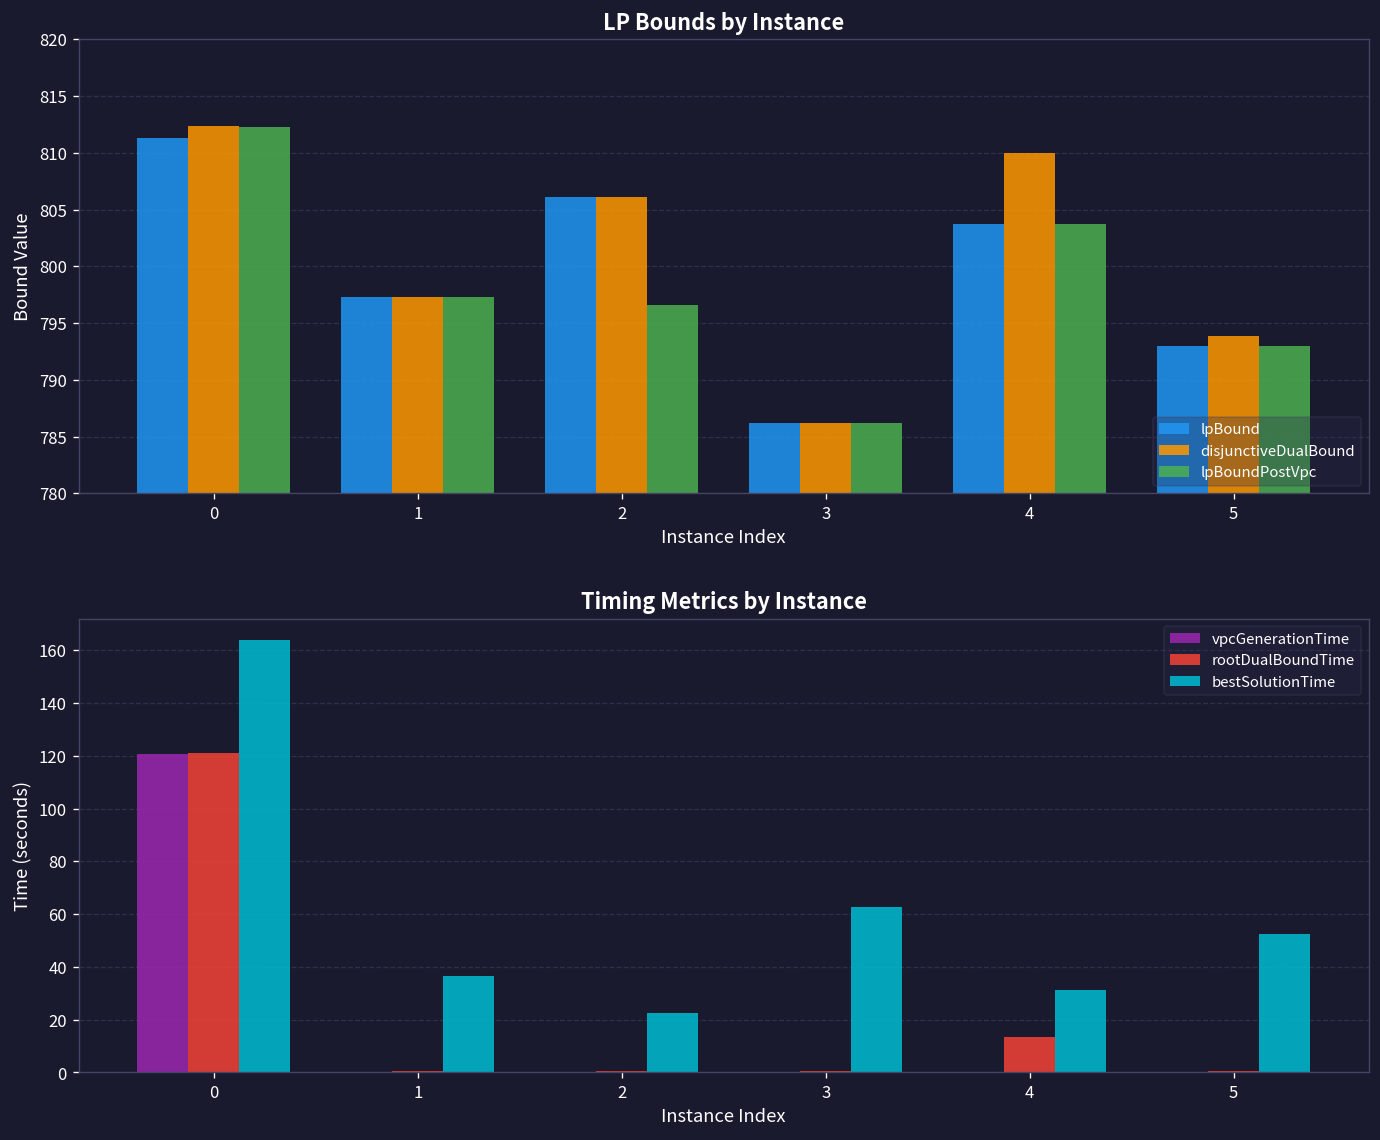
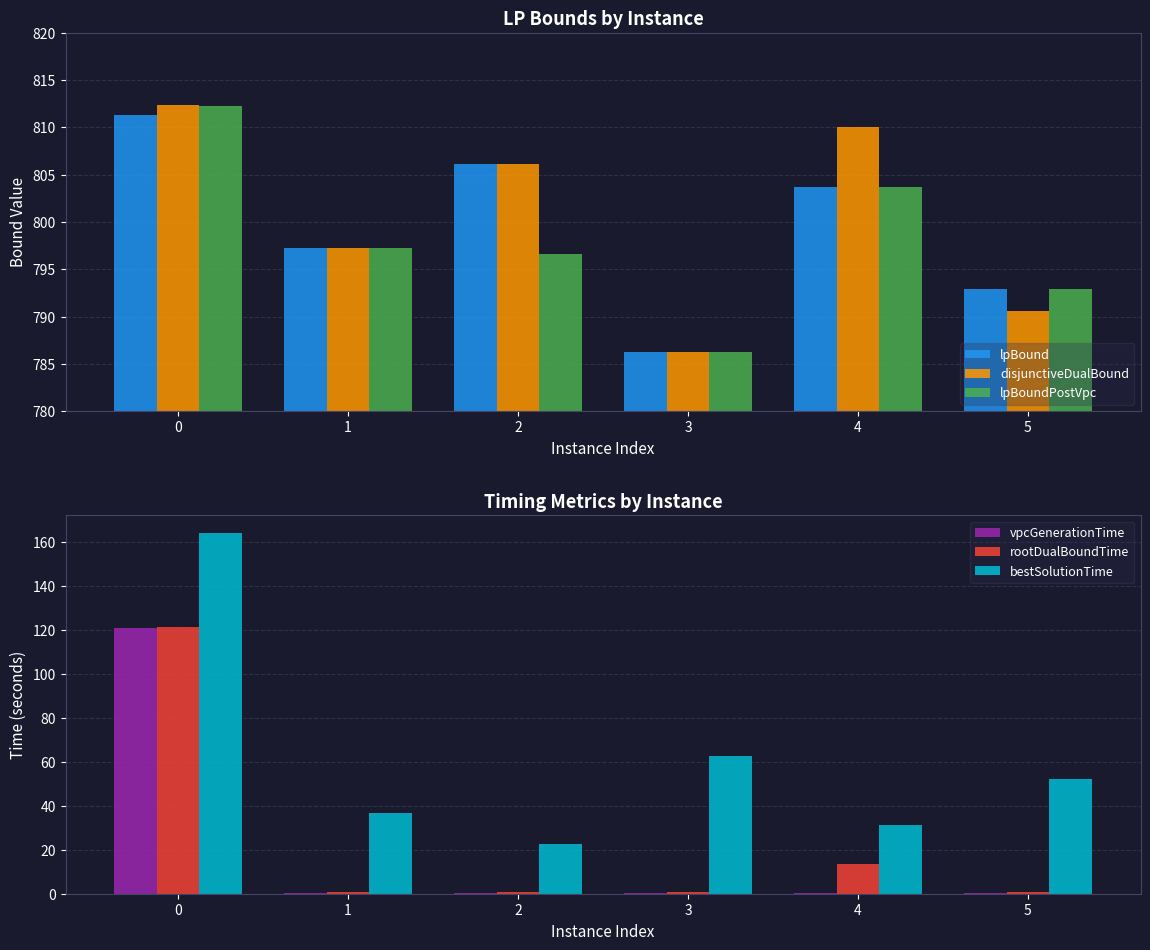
LP Bounds by Instance, disjunctiveDualBound, 5: 794 -> 791
